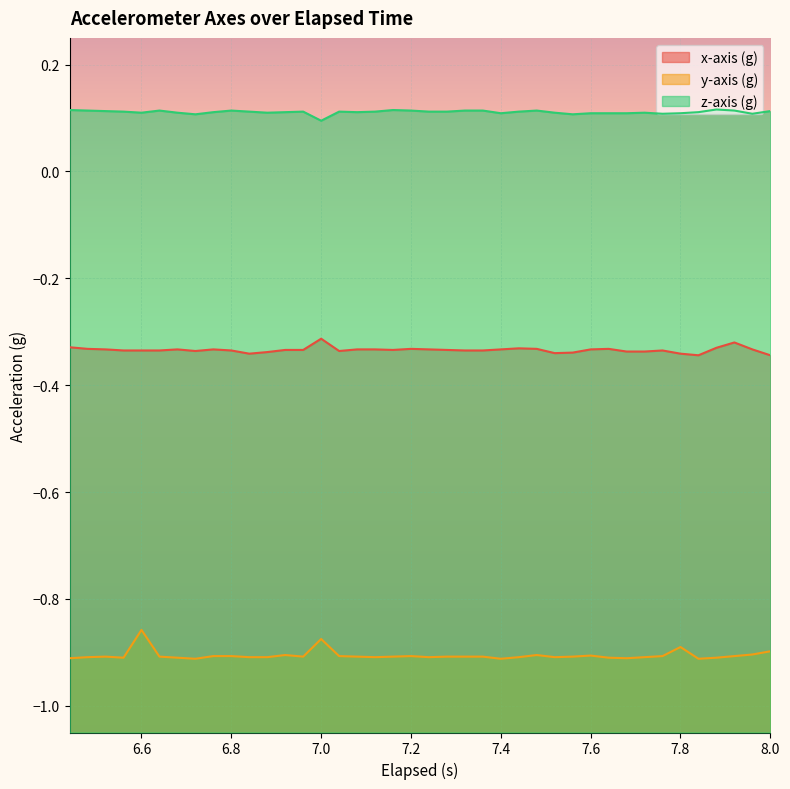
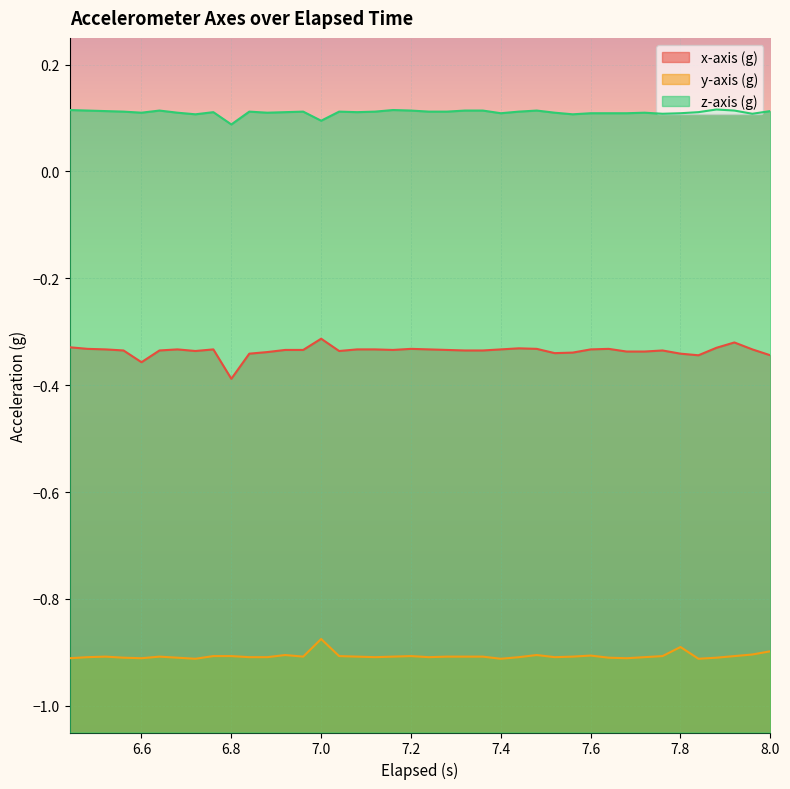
x-axis (g), 6.6: -0.34 -> -0.36
y-axis (g), 6.6: -0.86 -> -0.91
x-axis (g), 6.8: -0.34 -> -0.39
z-axis (g), 6.8: 0.11 -> 0.09
